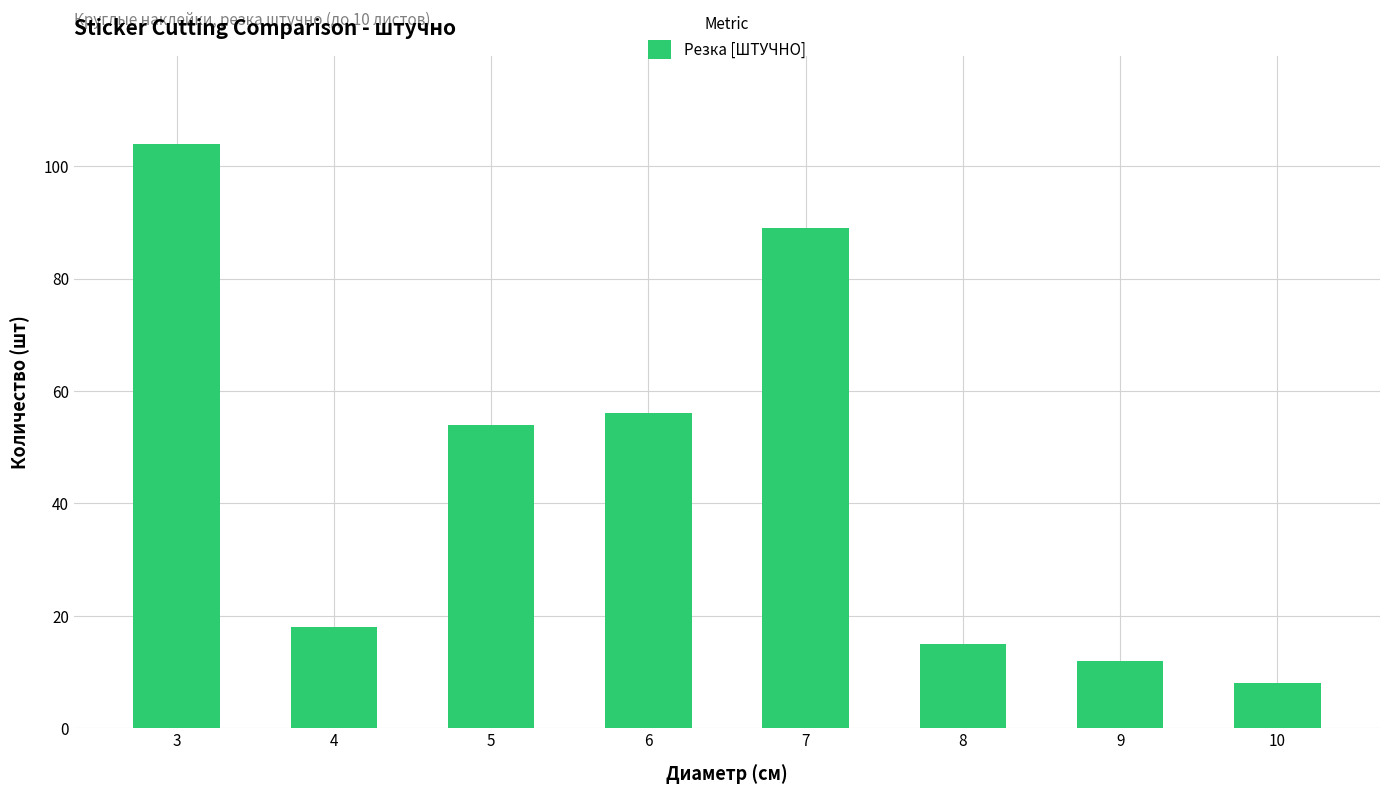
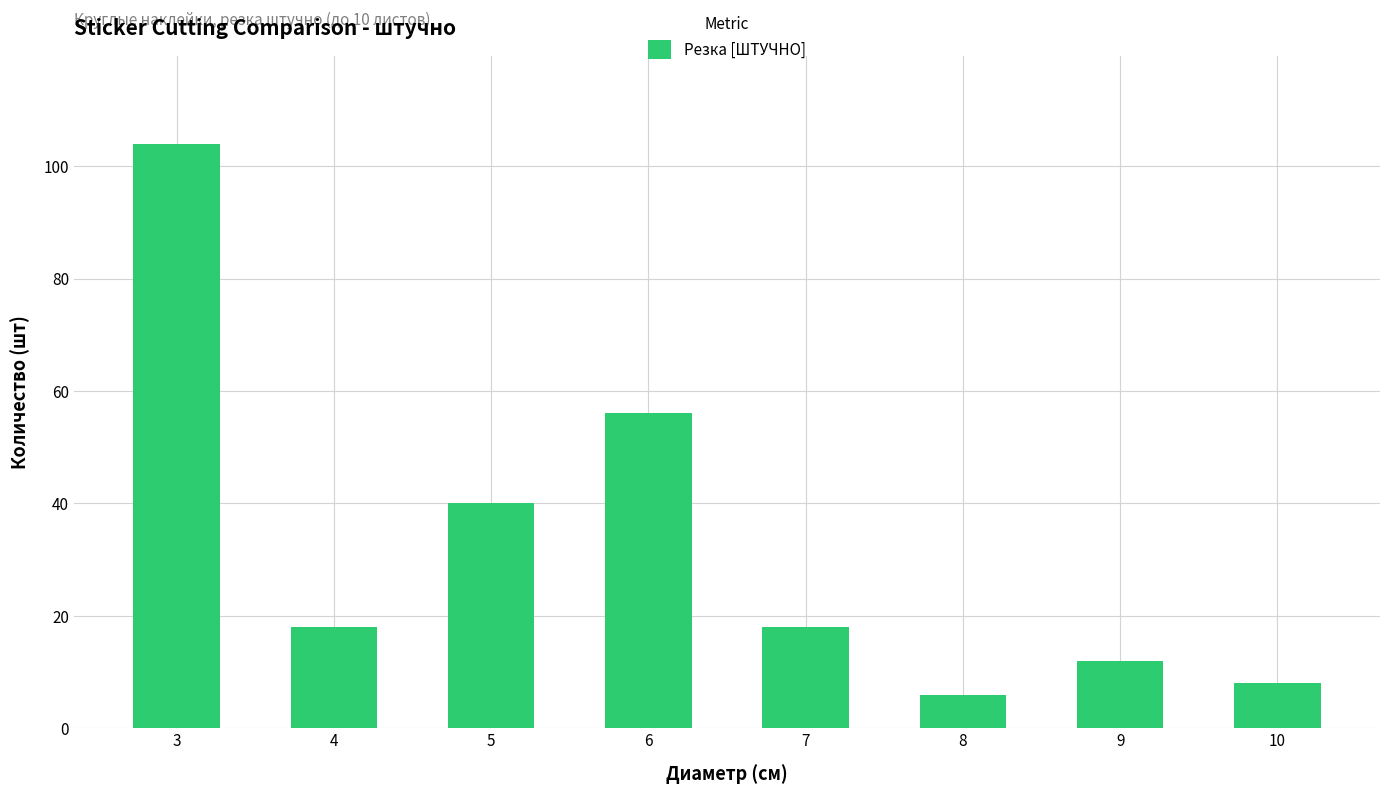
5: 54 -> 40
7: 89 -> 18
8: 15 -> 6
